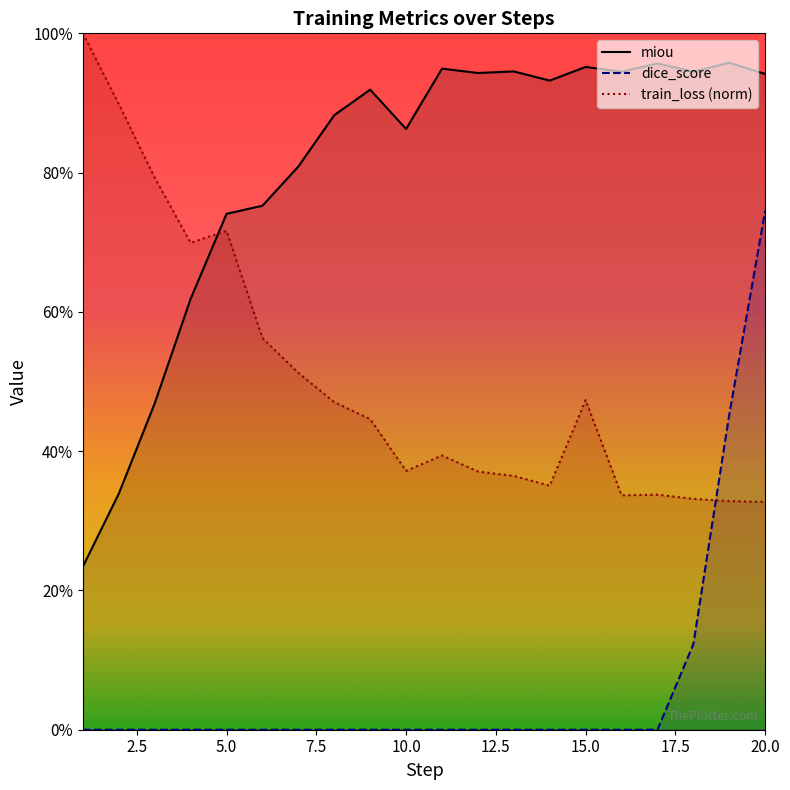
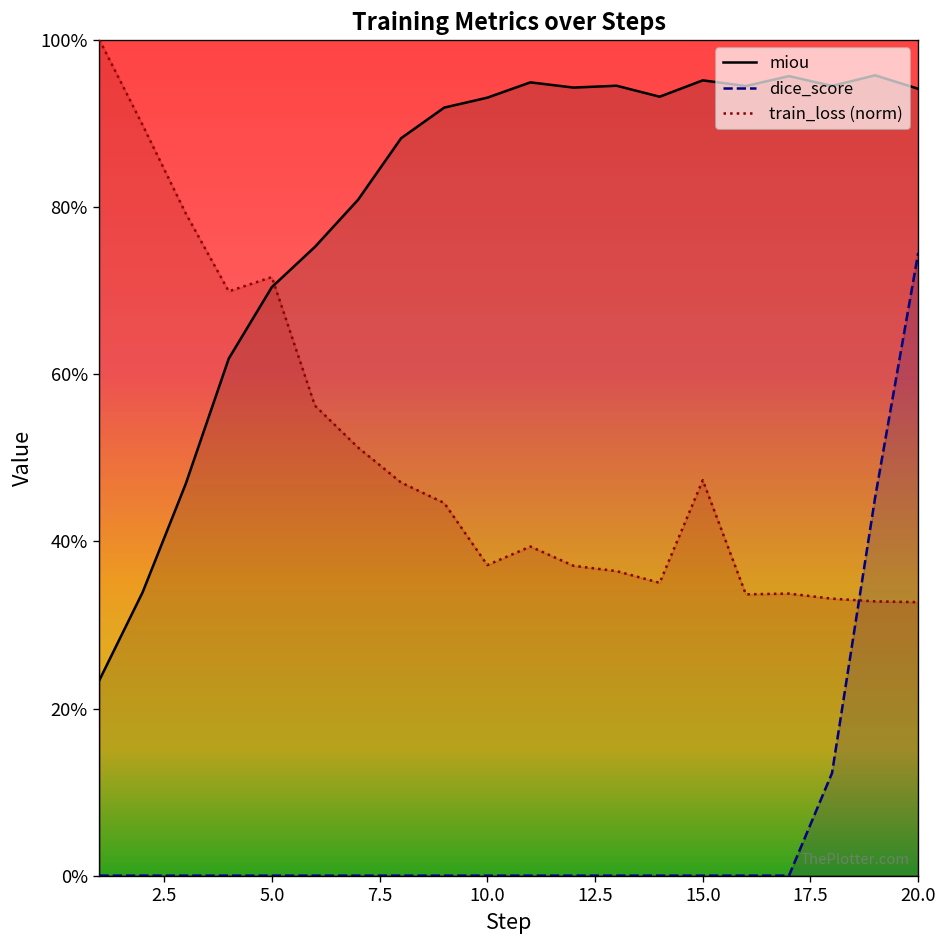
miou, 5.0: 74% -> 70%
miou, 10.0: 86% -> 93%
